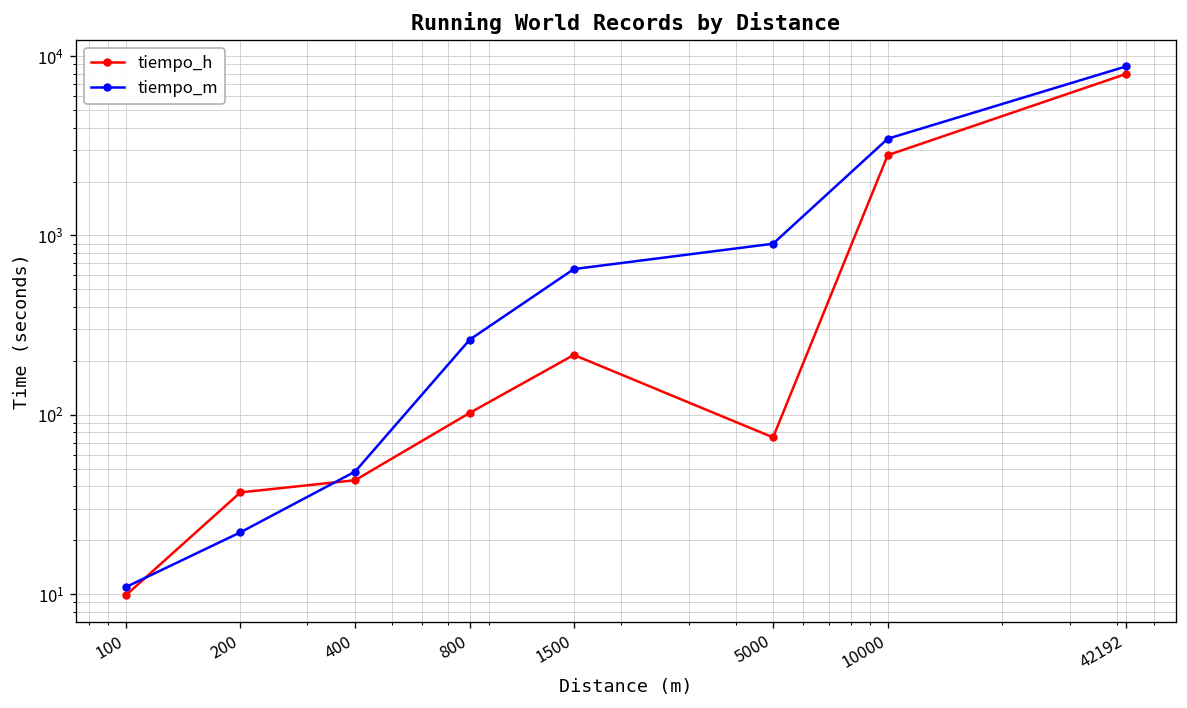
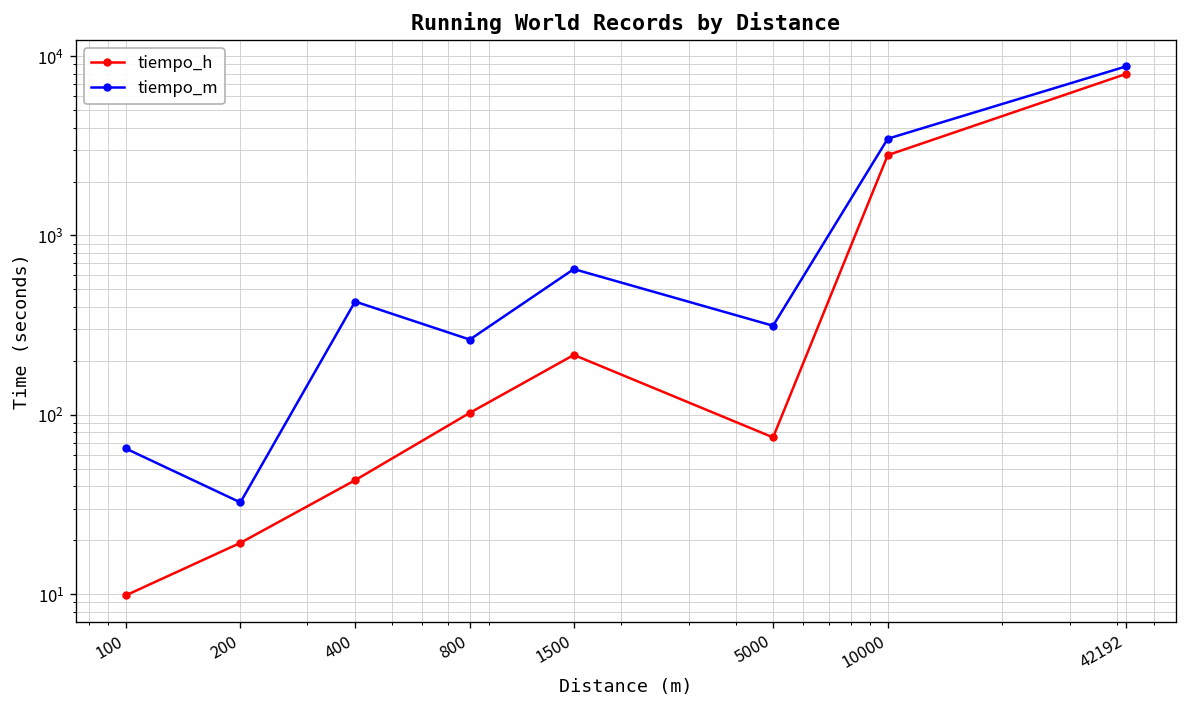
tiempo_m, 100: 11 -> 60
tiempo_h, 200: 37 -> 19
tiempo_m, 200: 22 -> 32
tiempo_m, 400: 48 -> 430
tiempo_m, 5000: 900 -> 310
